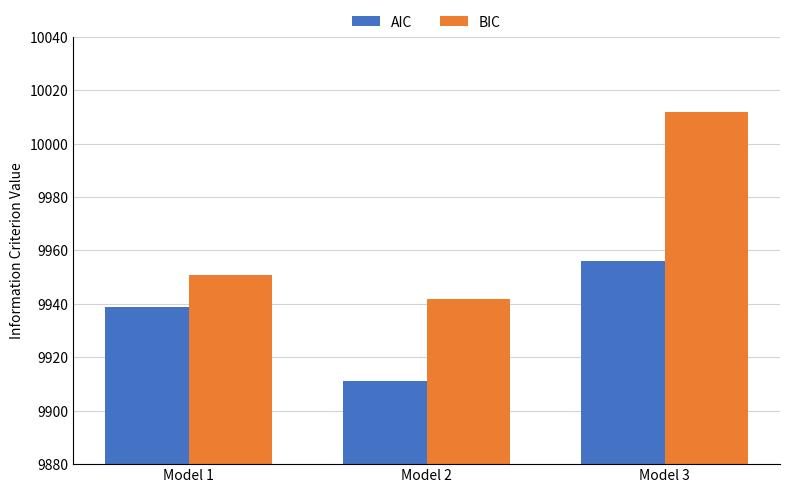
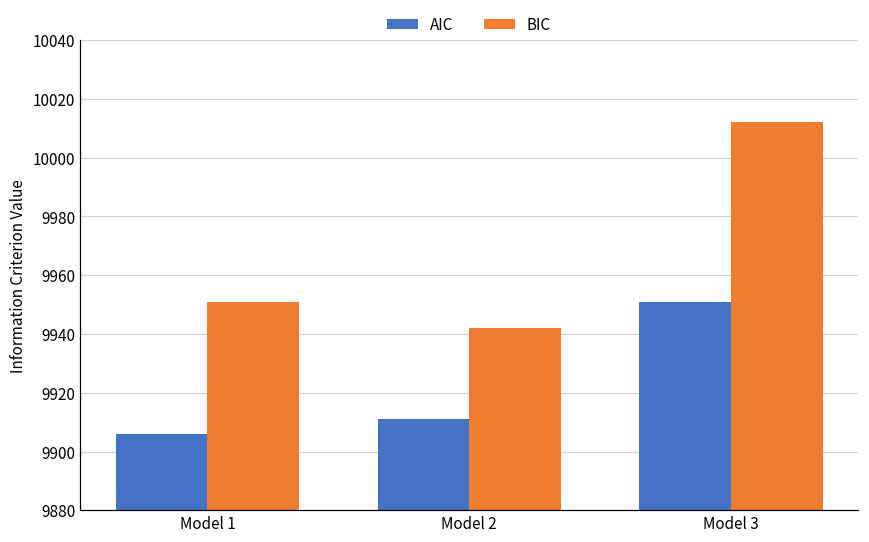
AIC, Model 1: 9939 -> 9906
AIC, Model 3: 9956 -> 9951
